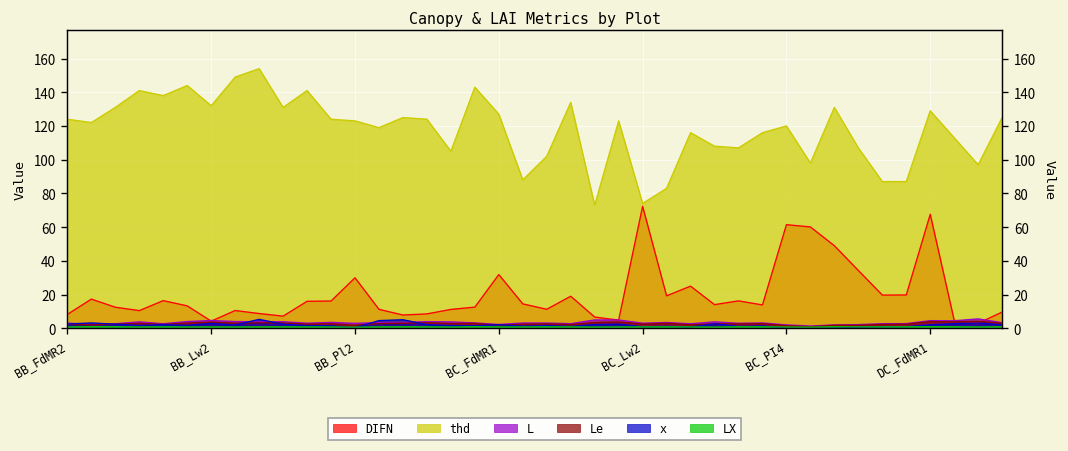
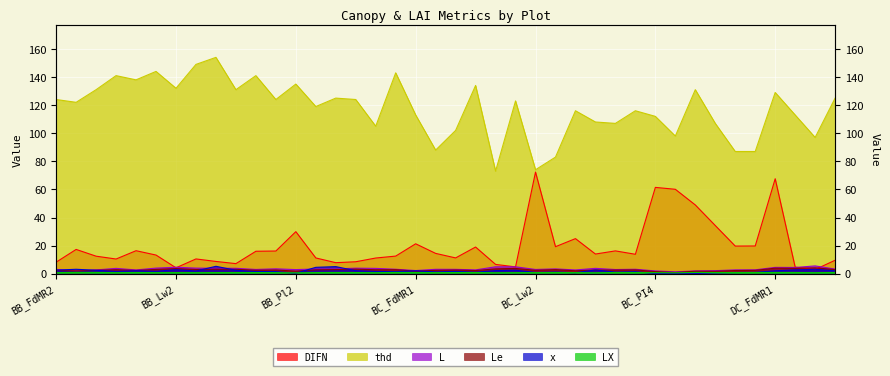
thd, BB_Pl2: 123 -> 135
DIFN, BC_FdMR1: 32 -> 21
thd, BC_FdMR1: 127 -> 113
thd, BC_PI4: 120 -> 112
